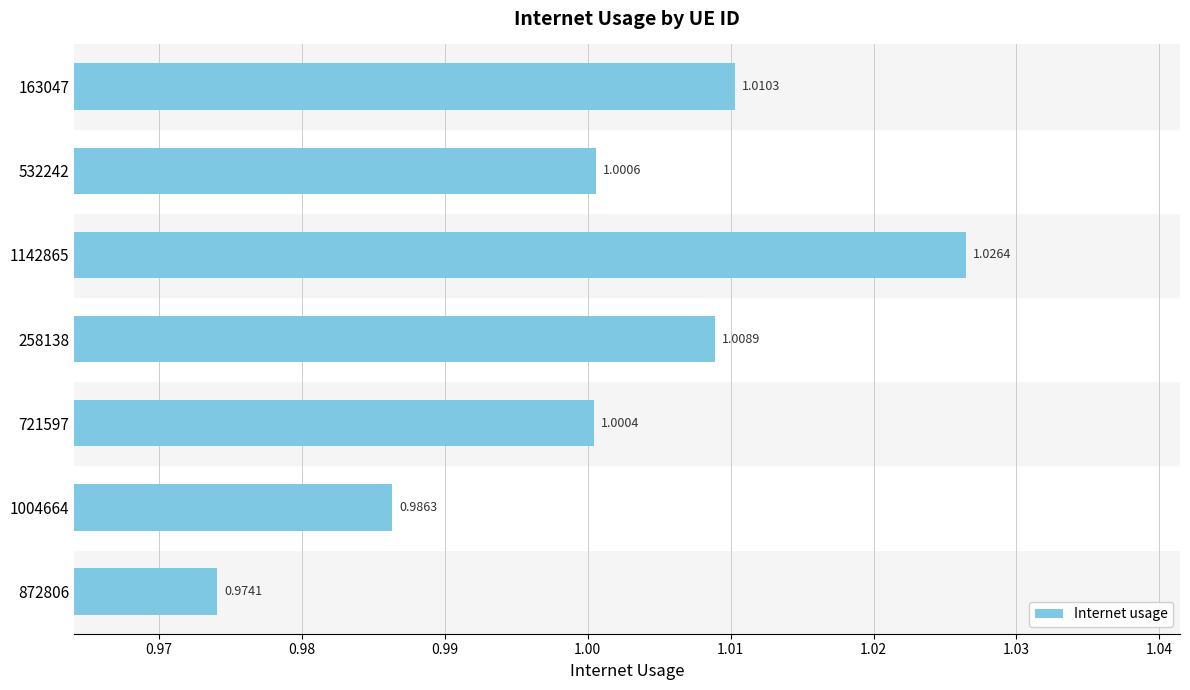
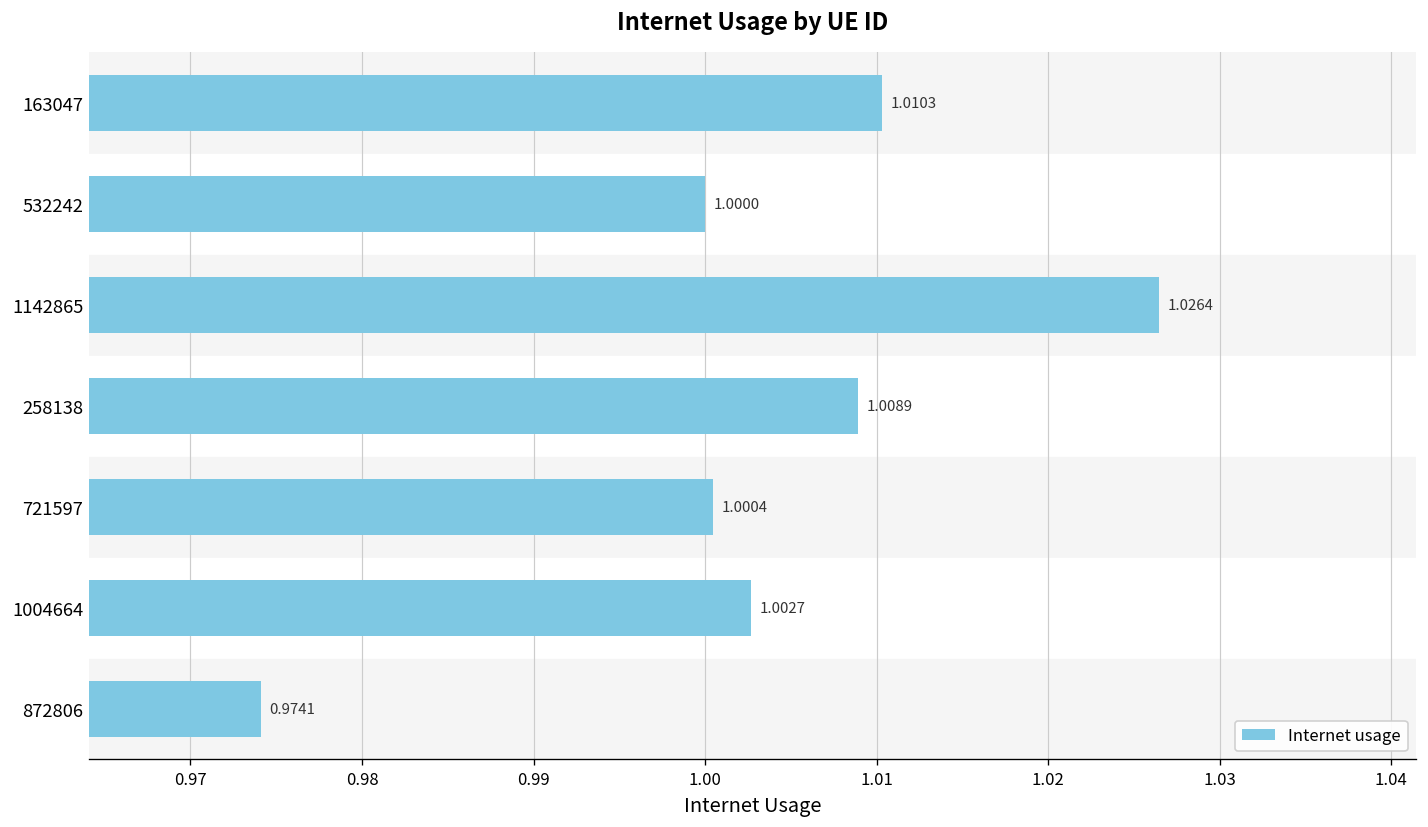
532242: 1.0006 -> 1.0000
1004664: 0.9863 -> 1.0027
